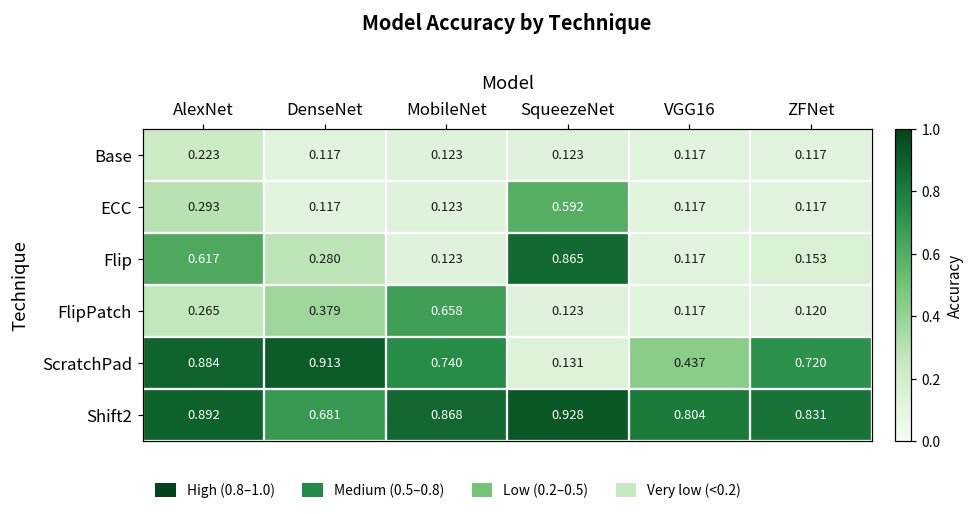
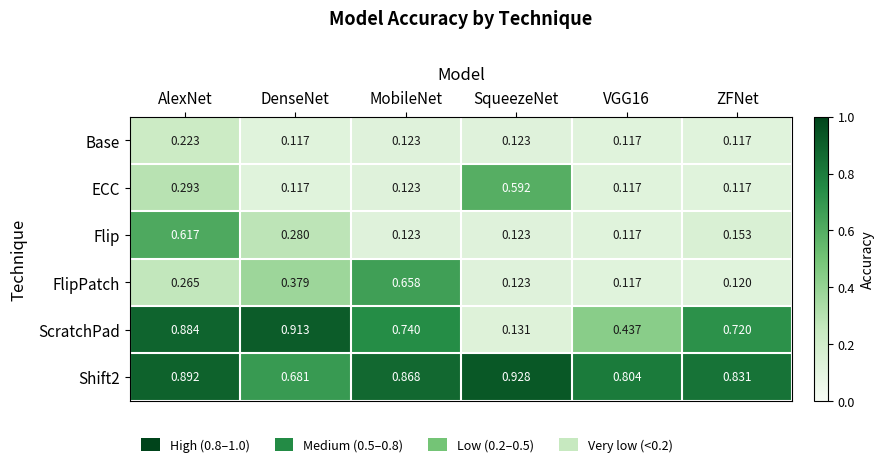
Flip, SqueezeNet: 0.865 -> 0.123
